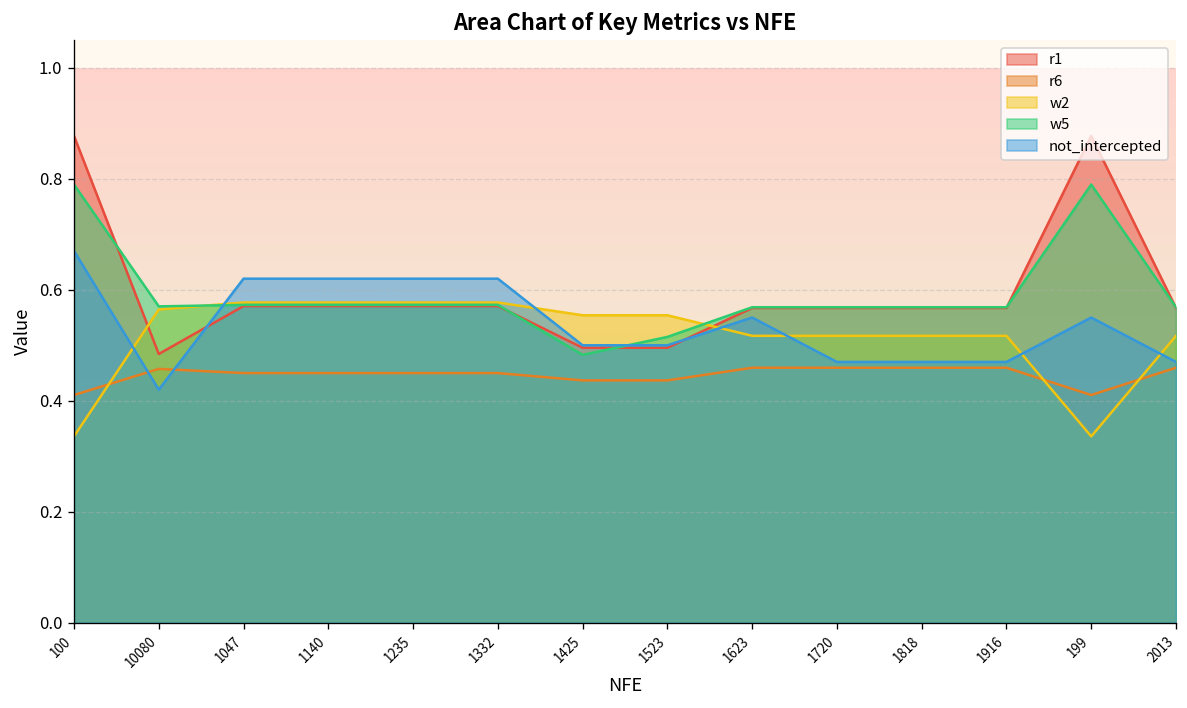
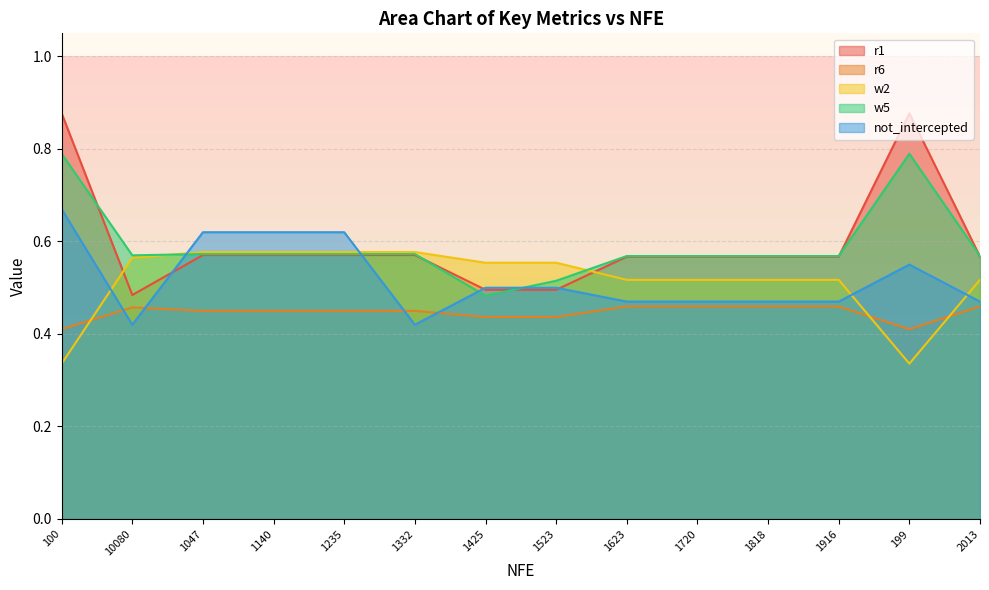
not_intercepted, 1332: 0.62 -> 0.42
not_intercepted, 1623: 0.55 -> 0.47
